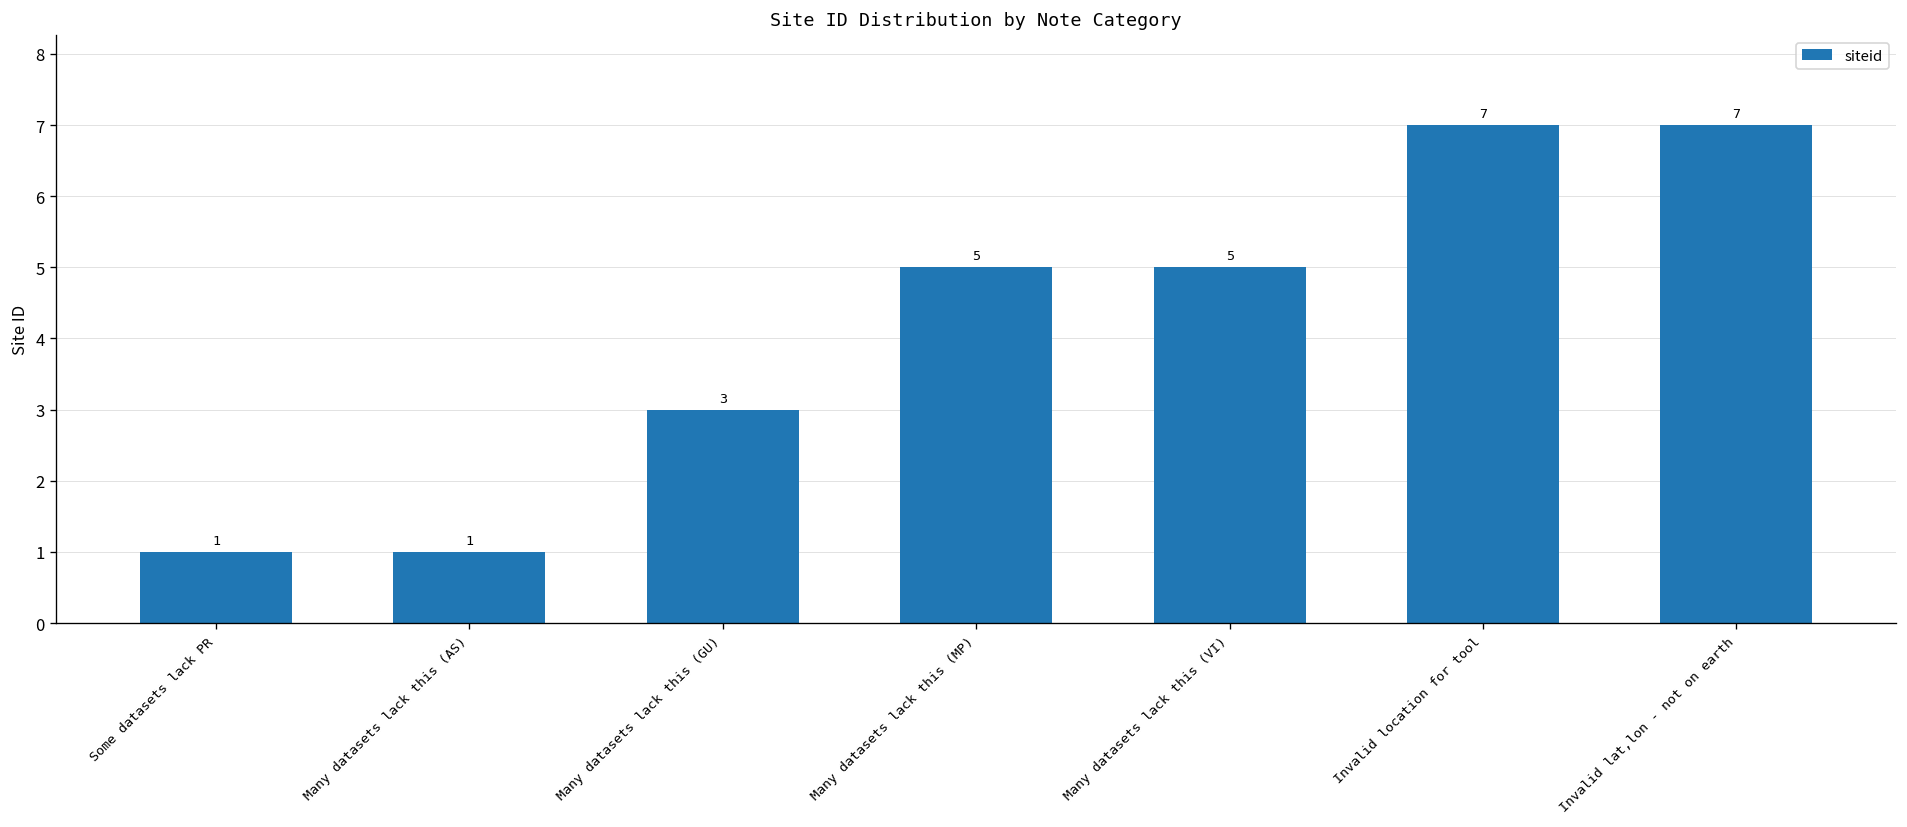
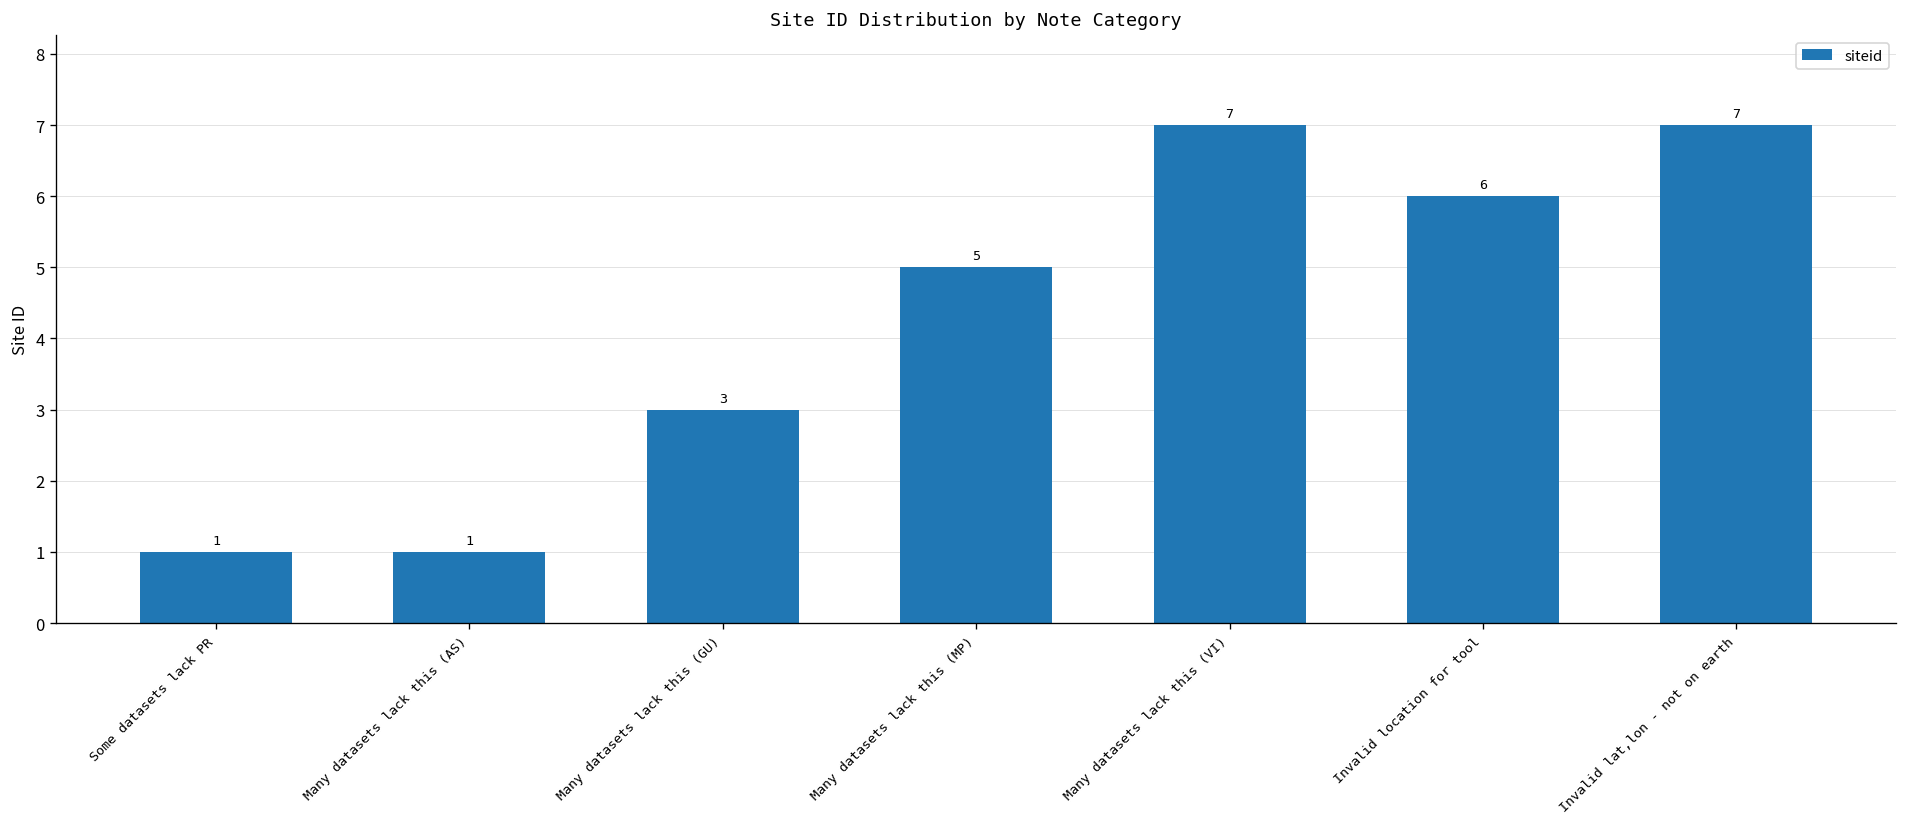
Many datasets lack this (VI): 5 -> 7
Invalid location for tool: 7 -> 6
